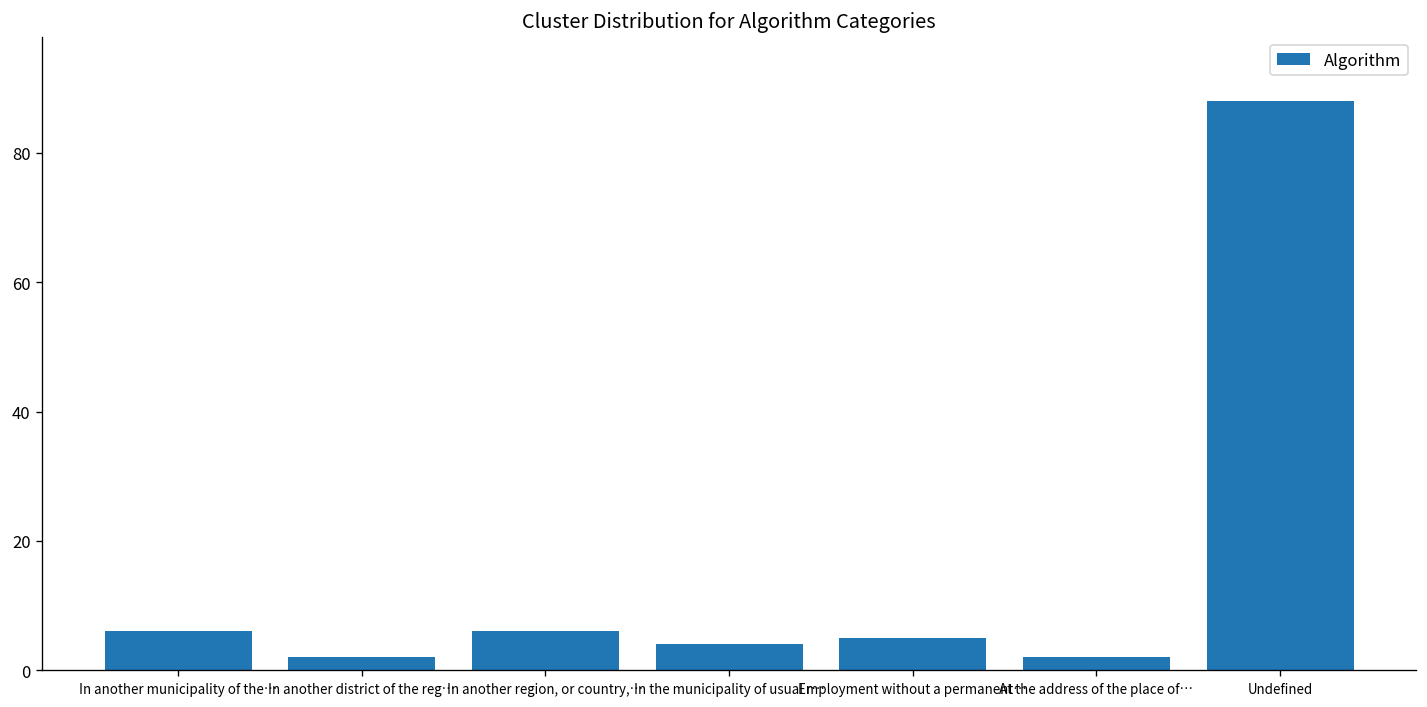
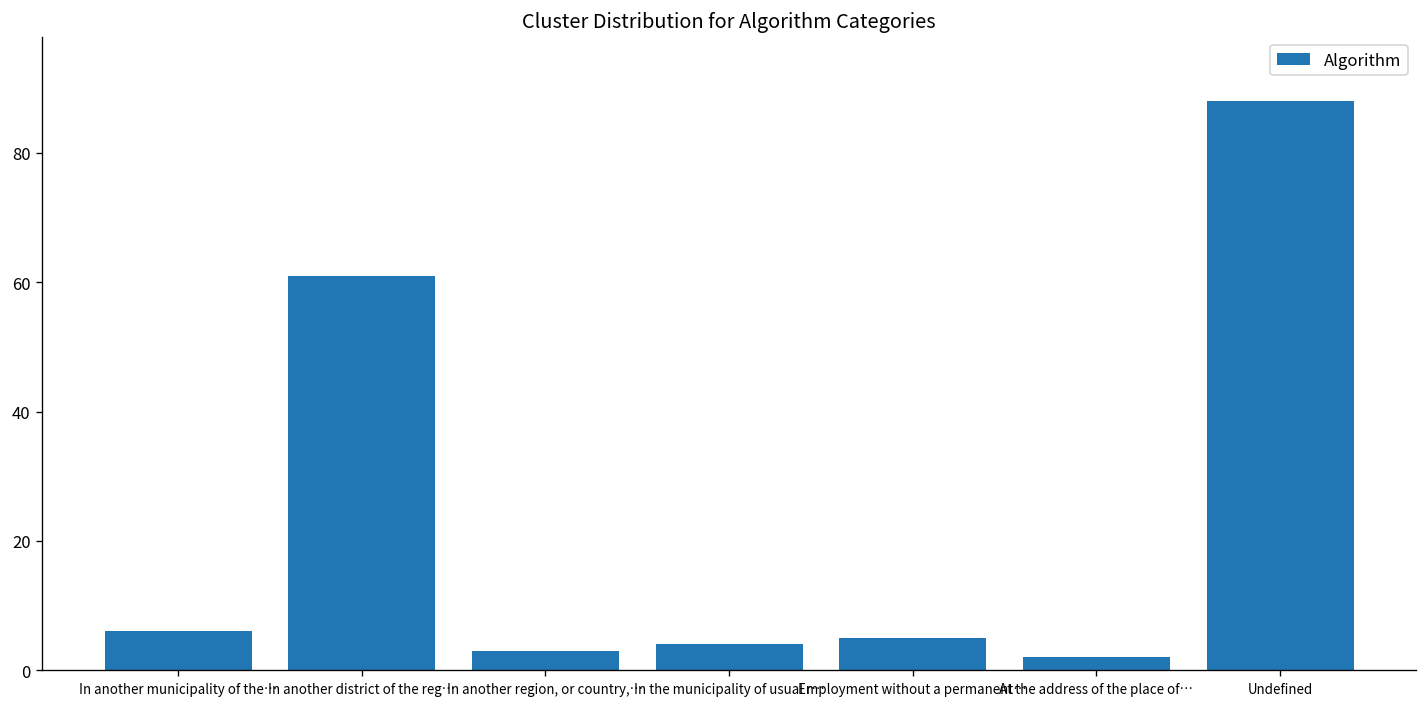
In another district of the reg…: 2 -> 61
In another region, or country,…: 6 -> 3
